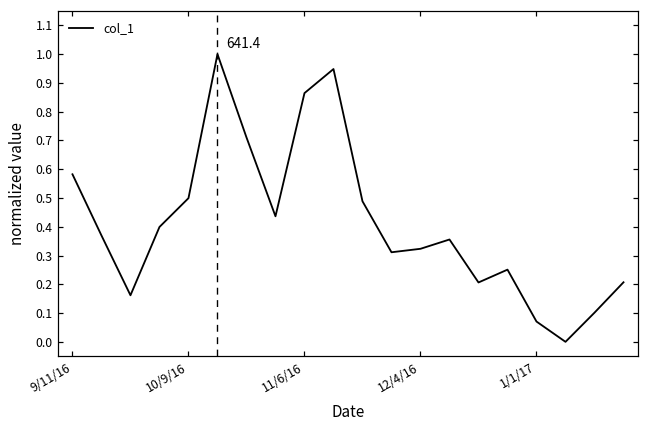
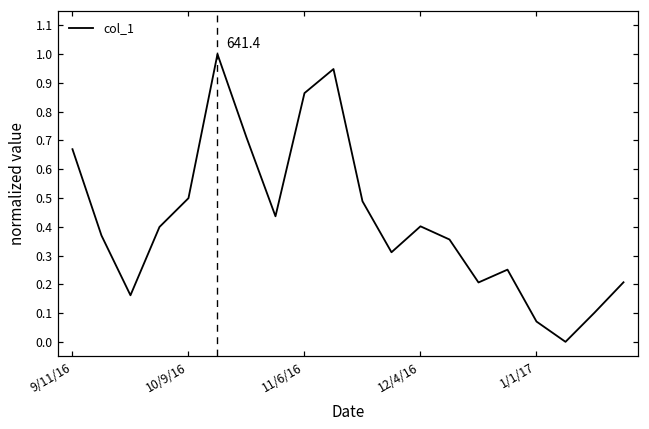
9/11/16: 0.58 -> 0.67
12/4/16: 0.32 -> 0.40
